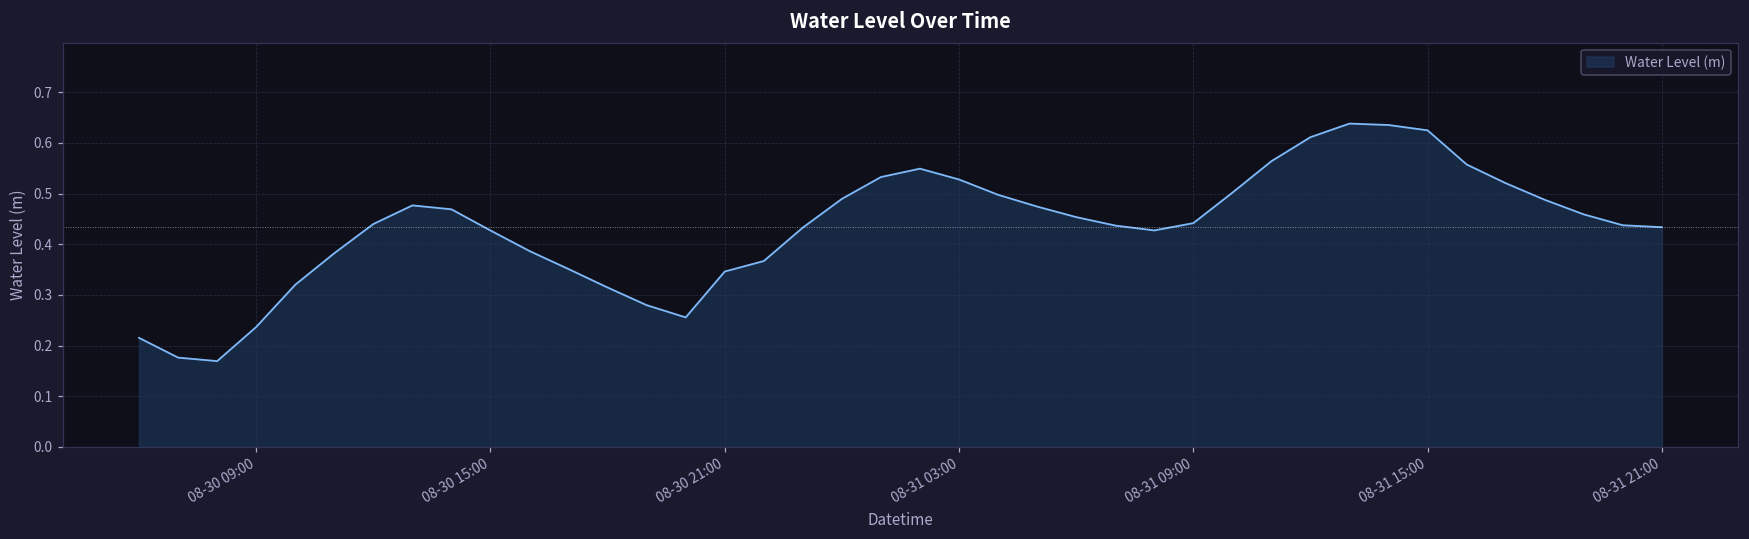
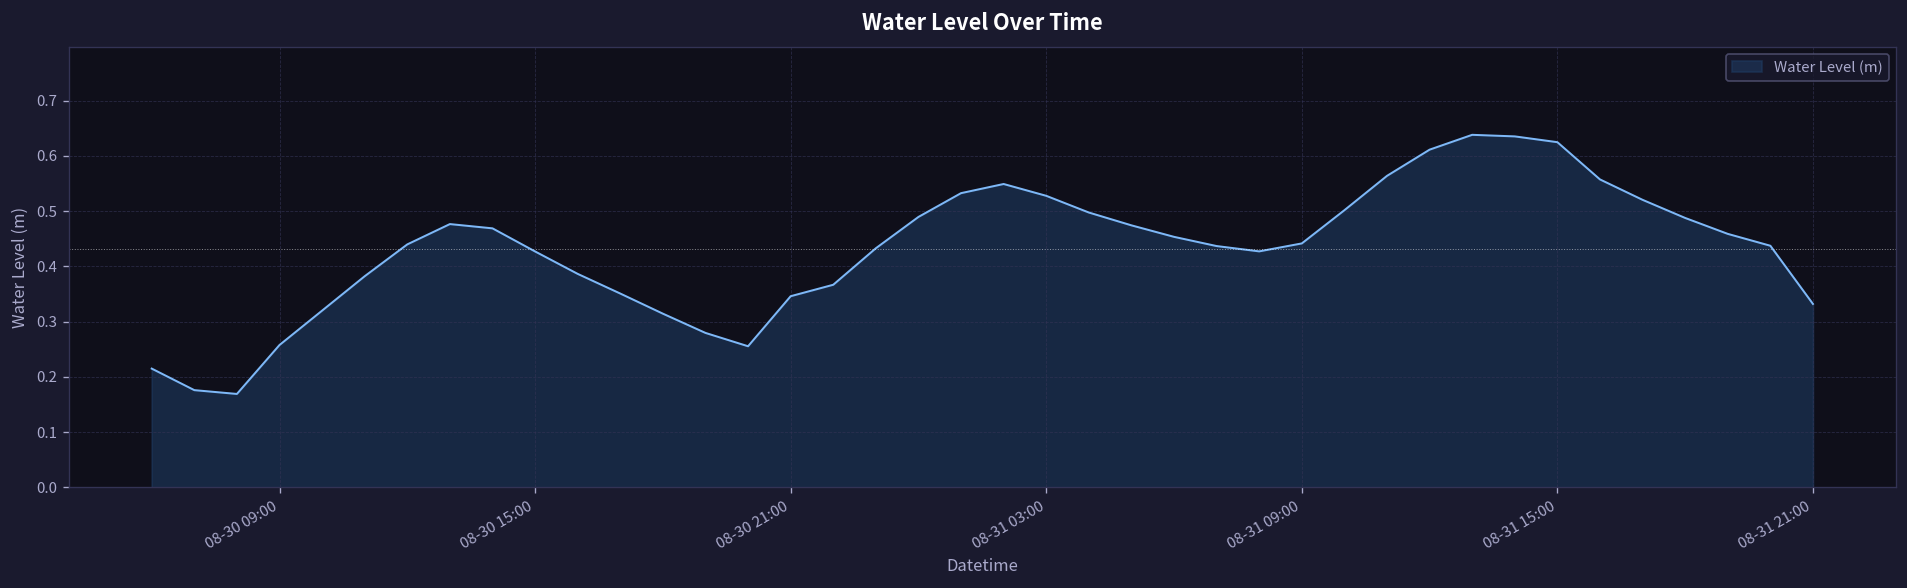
08-30 09:00: 0.24 -> 0.26
08-31 21:00: 0.43 -> 0.33
